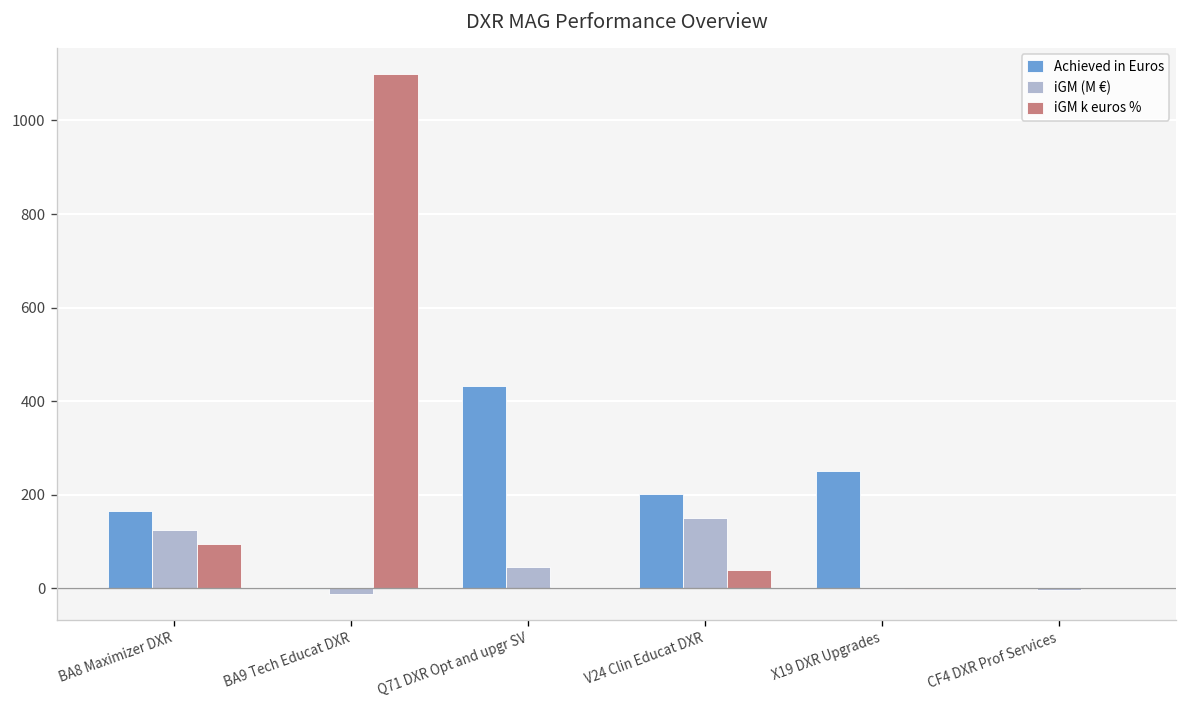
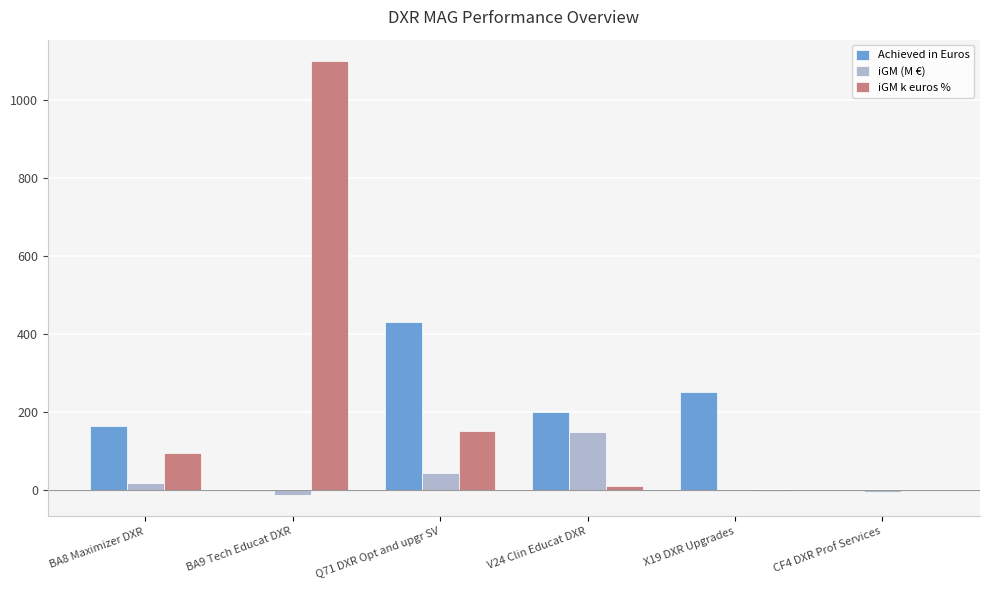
iGM (M €), BA8 Maximizer DXR: 120 -> 20
iGM k euros %, Q71 DXR Opt and upgr SV: 0 -> 150
iGM k euros %, V24 Clin Educat DXR: 40 -> 10
